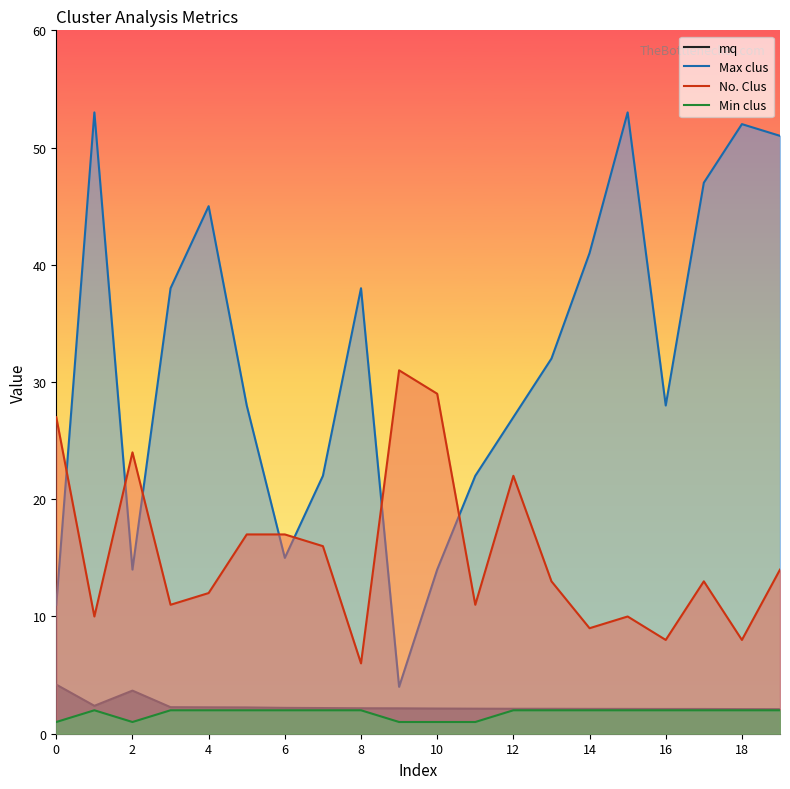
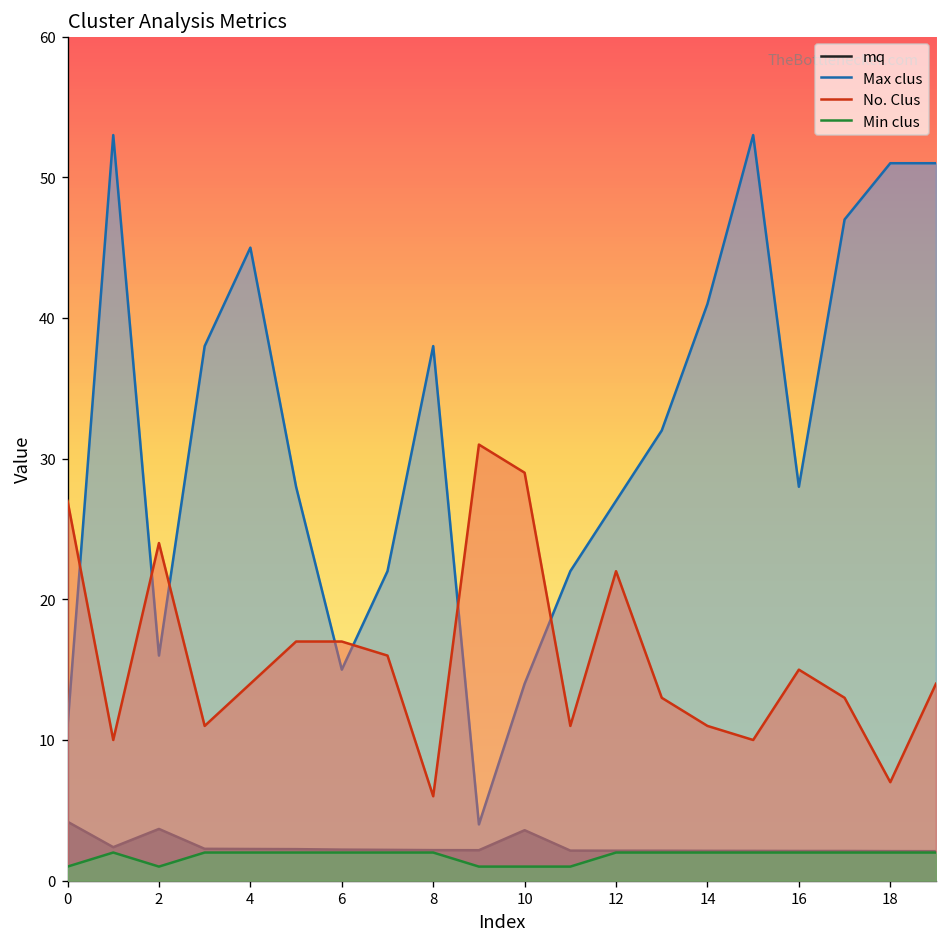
Max clus, 2: 14 -> 16
No. Clus, 4: 12 -> 14
mq, 10: 2.1 -> 3.6
No. Clus, 14: 9 -> 11
No. Clus, 16: 8 -> 15
Max clus, 18: 52 -> 51
No. Clus, 18: 8 -> 7
